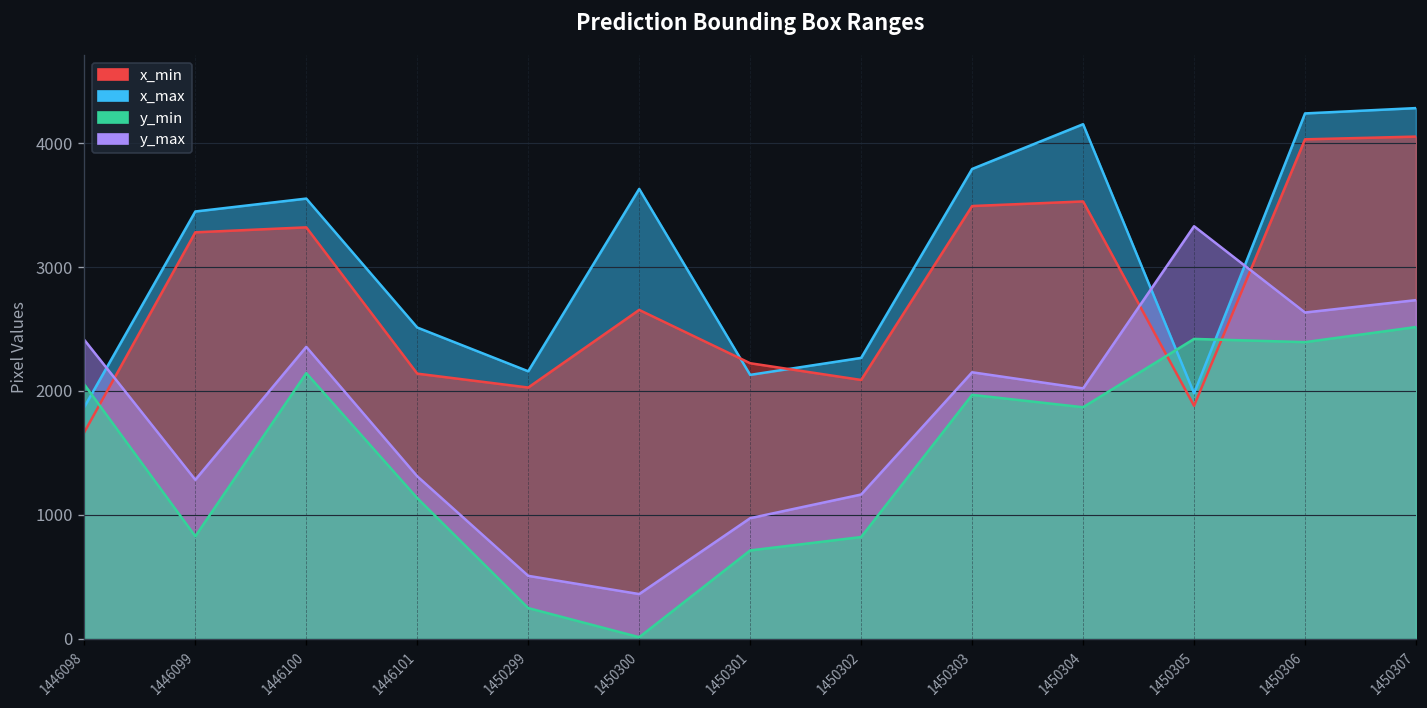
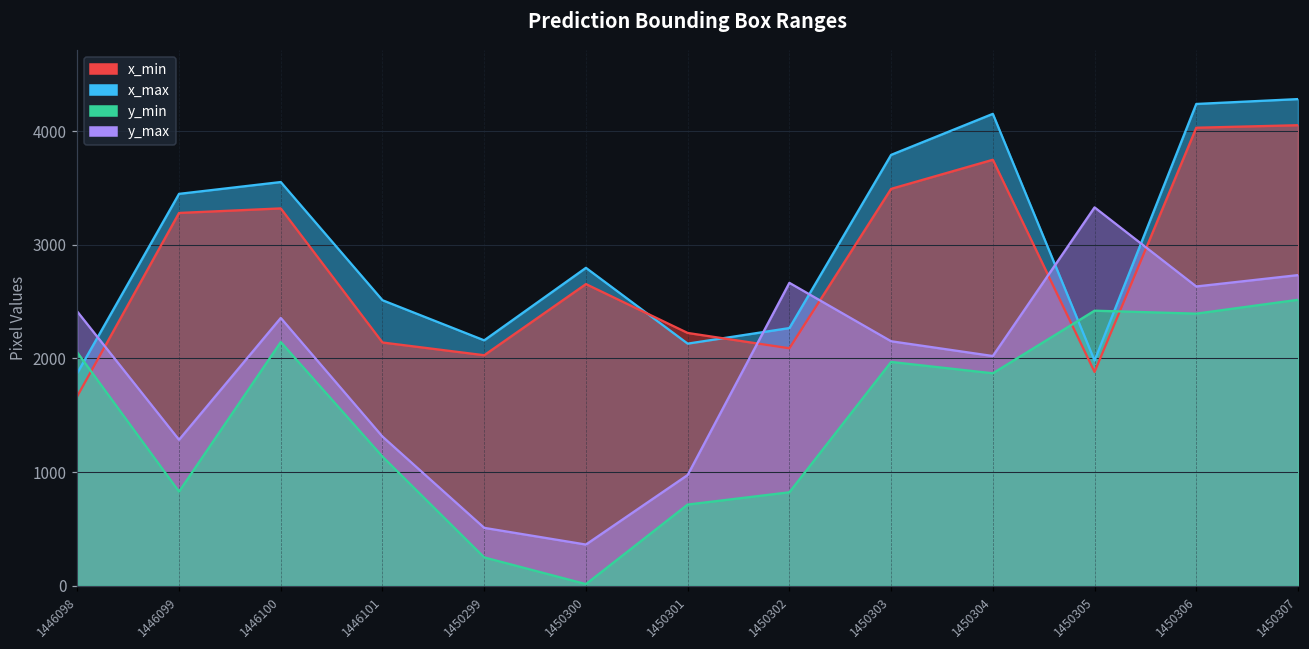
x_max, 1450300: 3630 -> 2800
y_max, 1450302: 1170 -> 2670
x_min, 1450304: 3530 -> 3750
